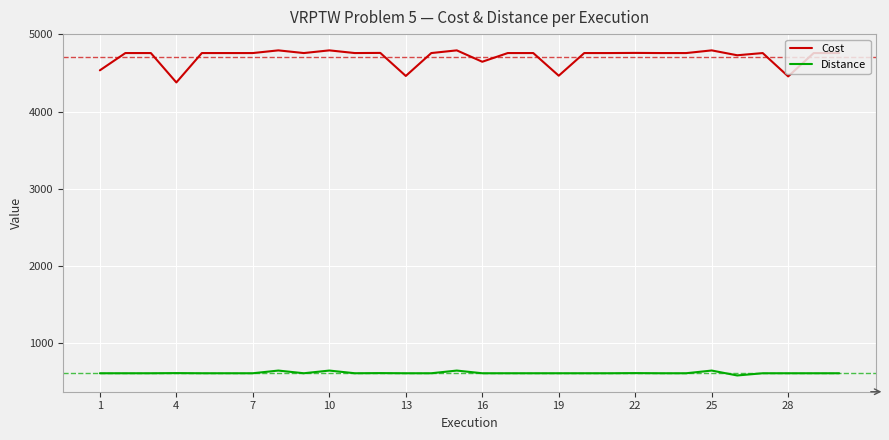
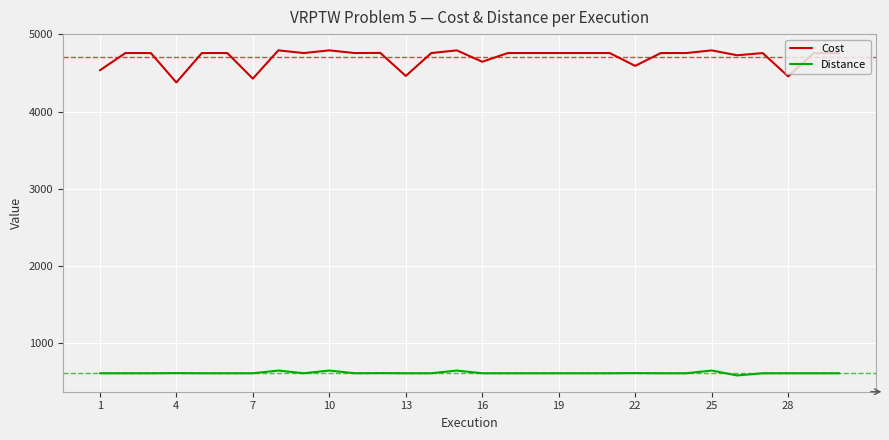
Cost, 7: 4800 -> 4400
Cost, 19: 4500 -> 4800
Cost, 22: 4800 -> 4600
